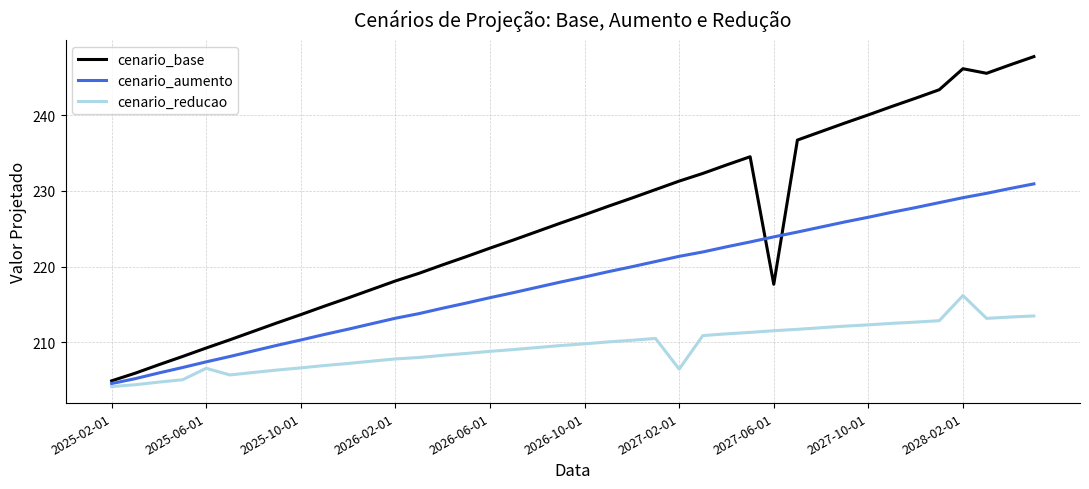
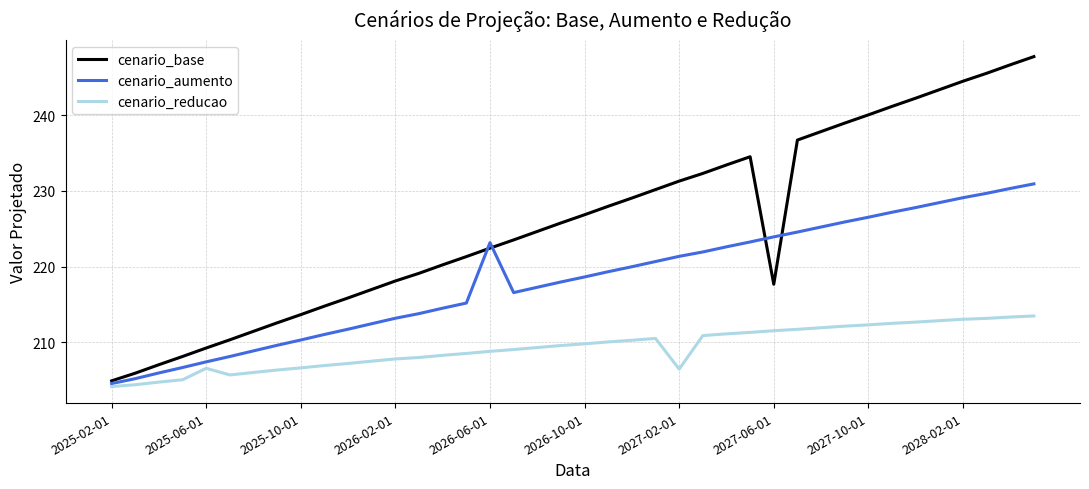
cenario_aumento, 2026-06-01: 216 -> 223
cenario_base, 2028-02-01: 246 -> 244
cenario_reducao, 2028-02-01: 216 -> 213
